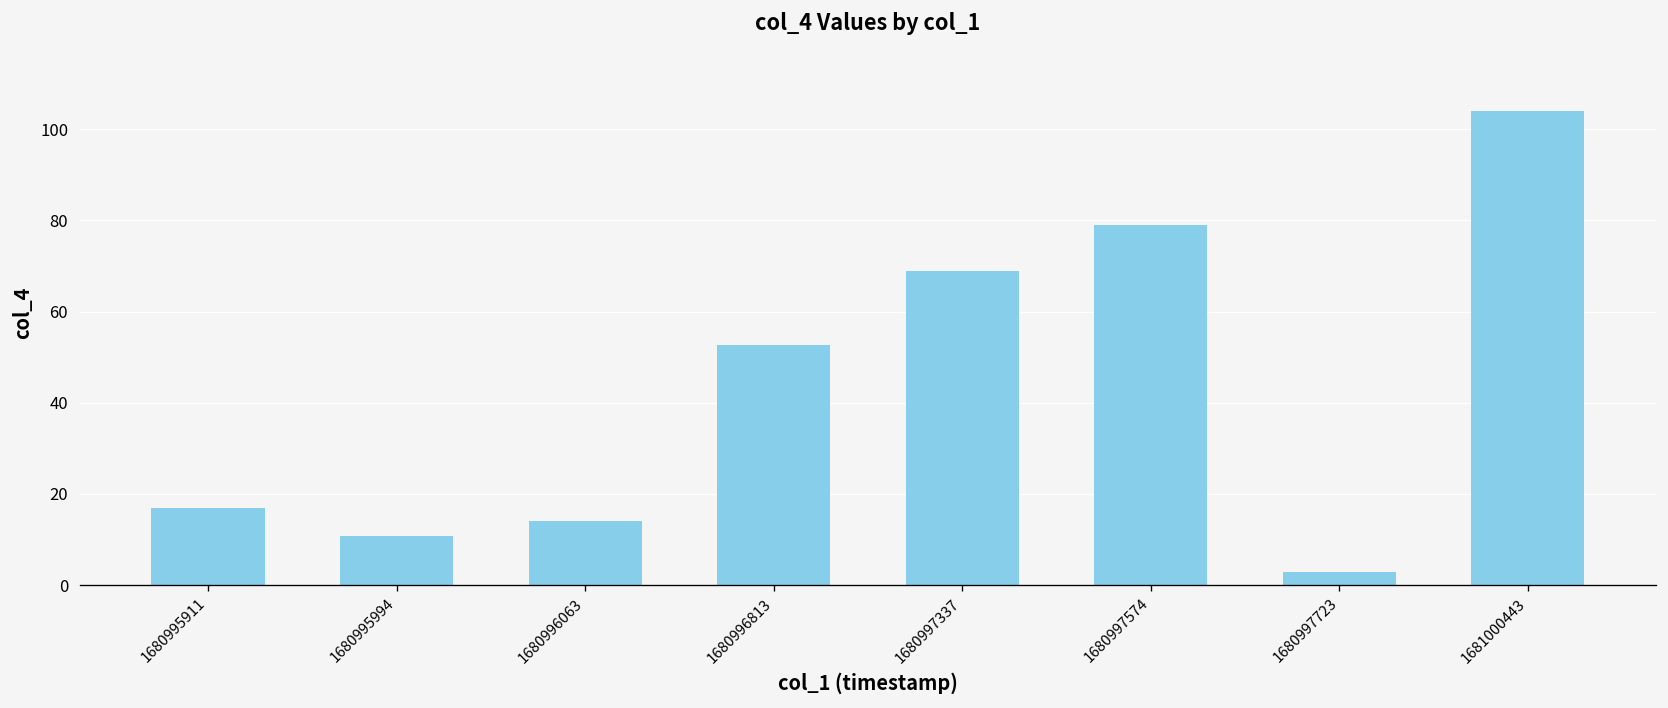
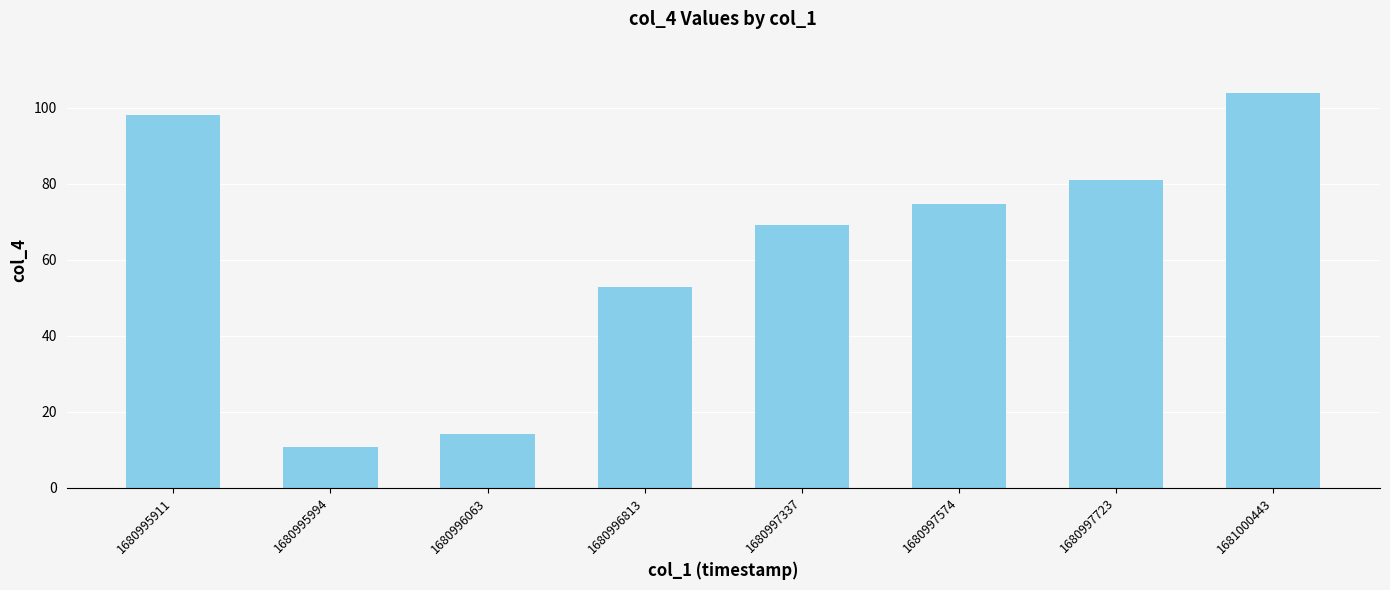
1680995911: 17 -> 98
1680997574: 79 -> 75
1680997723: 3 -> 81
